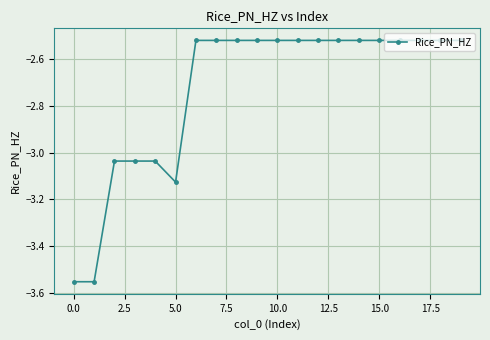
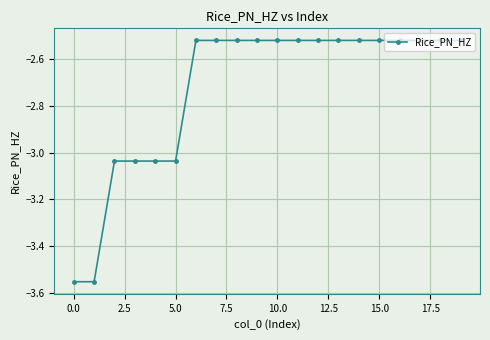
5.0: -3.13 -> -3.04
